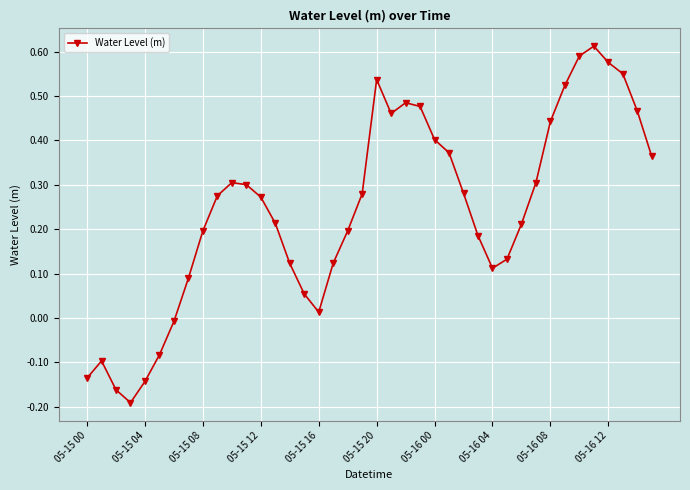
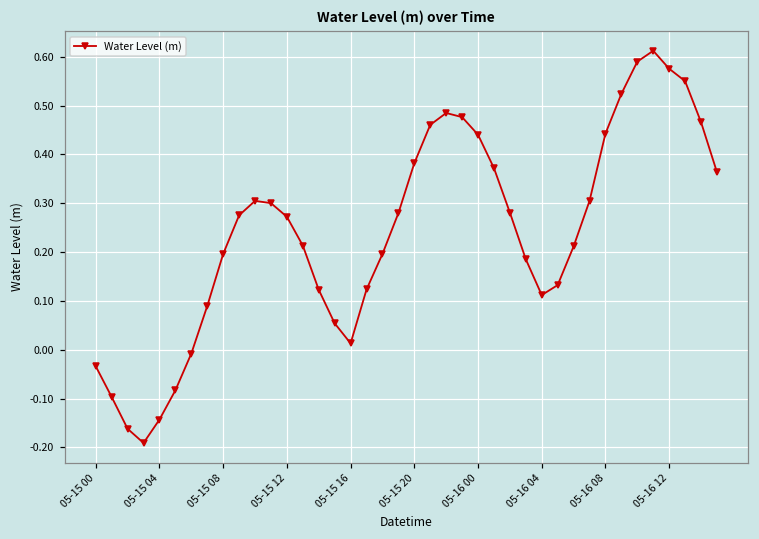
05-15 00: -0.14 -> -0.03
05-15 20: 0.54 -> 0.38
05-16 00: 0.40 -> 0.44
